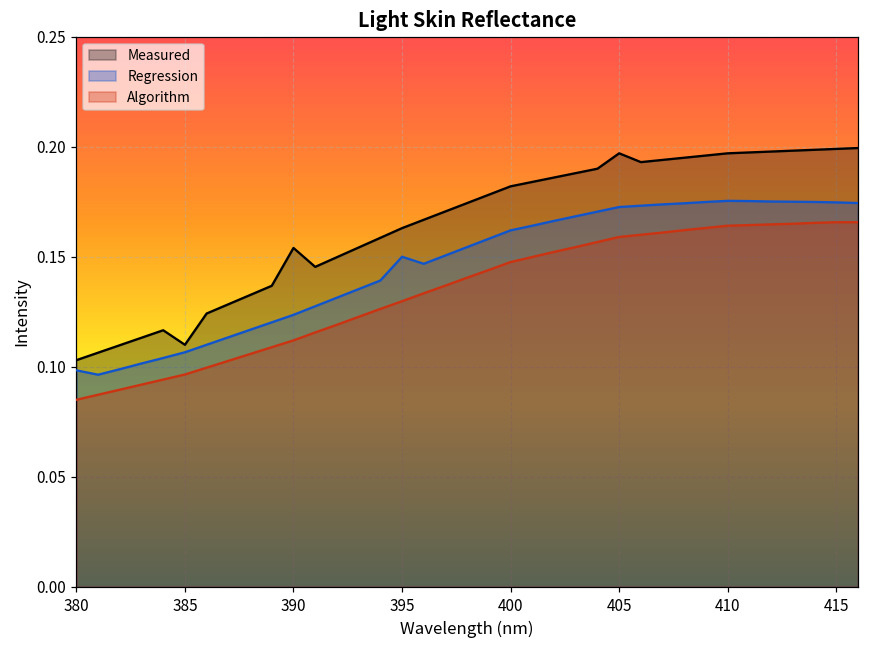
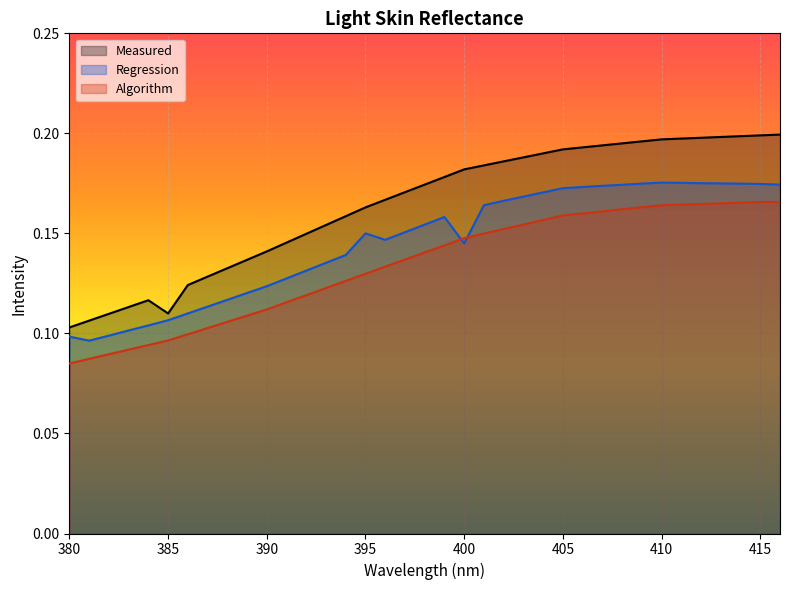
Measured, 390: 0.154 -> 0.141
Regression, 400: 0.162 -> 0.145
Measured, 405: 0.197 -> 0.192
